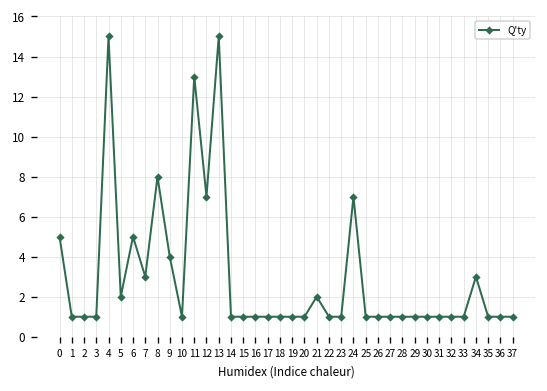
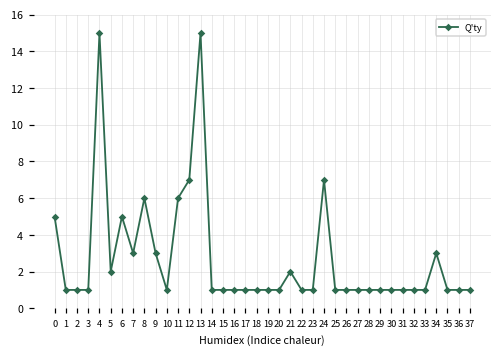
8: 8 -> 6
9: 4 -> 3
11: 13 -> 6
